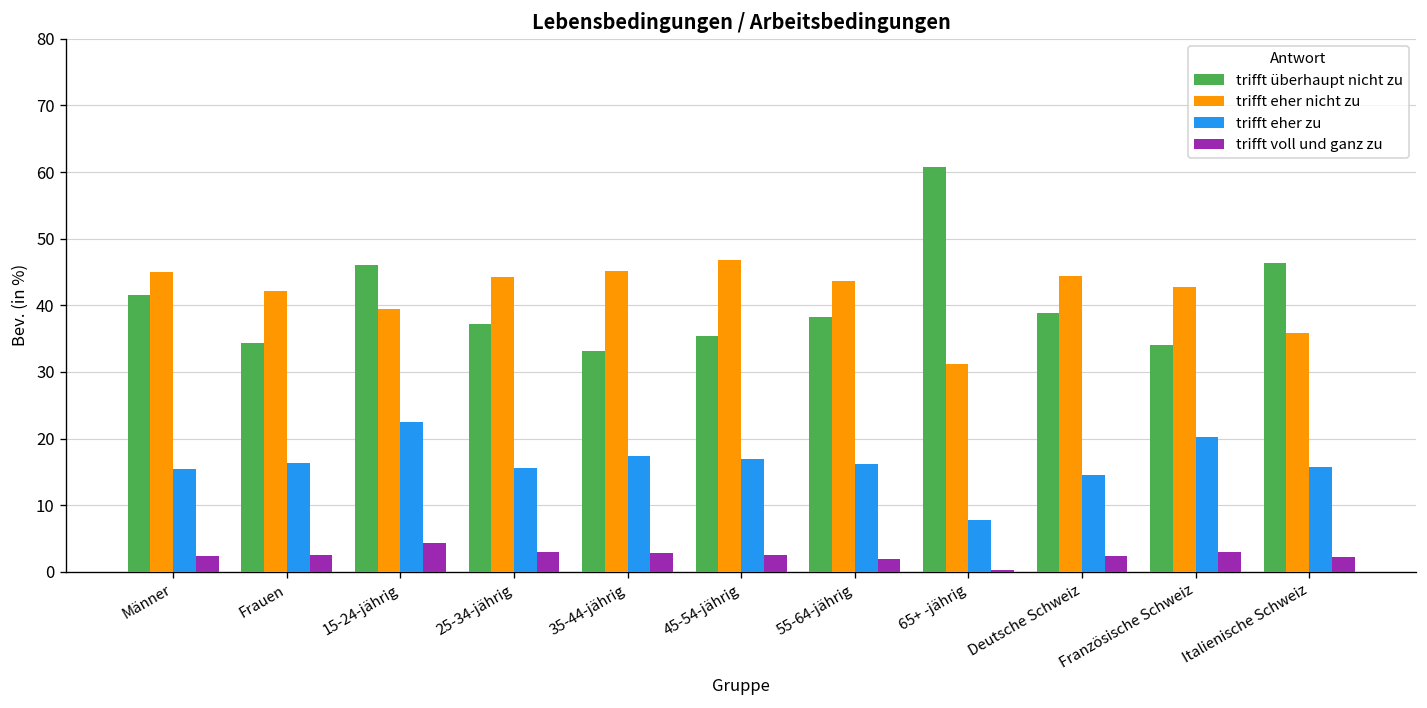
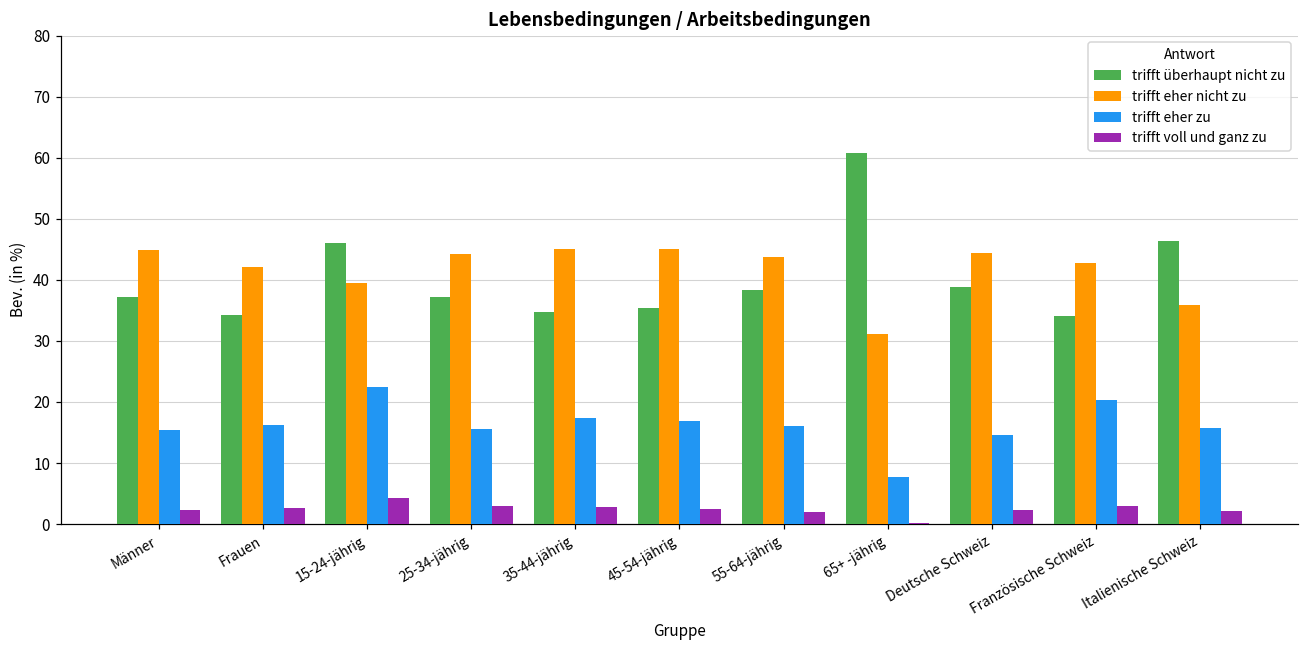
trifft überhaupt nicht zu, Männer: 42 -> 37
trifft überhaupt nicht zu, 35-44-jährig: 33 -> 35
trifft eher nicht zu, 45-54-jährig: 47 -> 45
